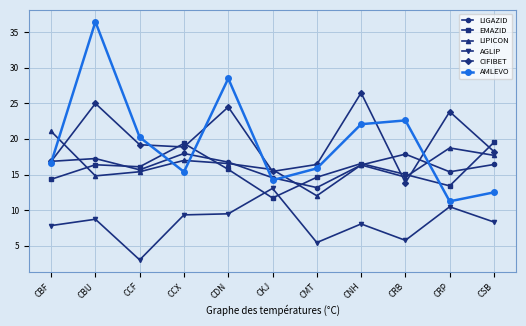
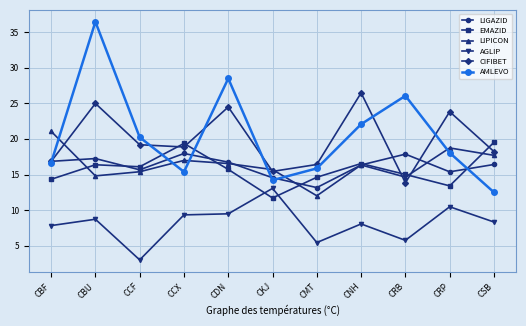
AMLEVO, CRB: 23 -> 26
AMLEVO, CRP: 11 -> 18
